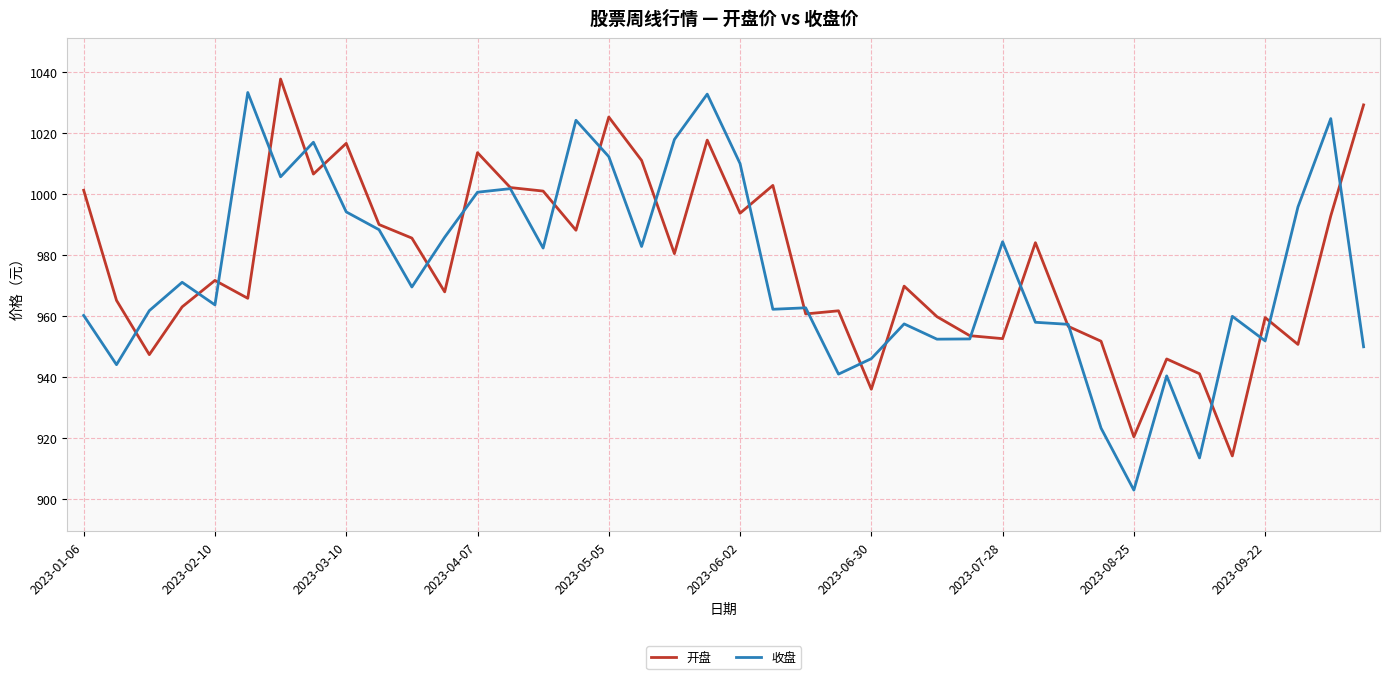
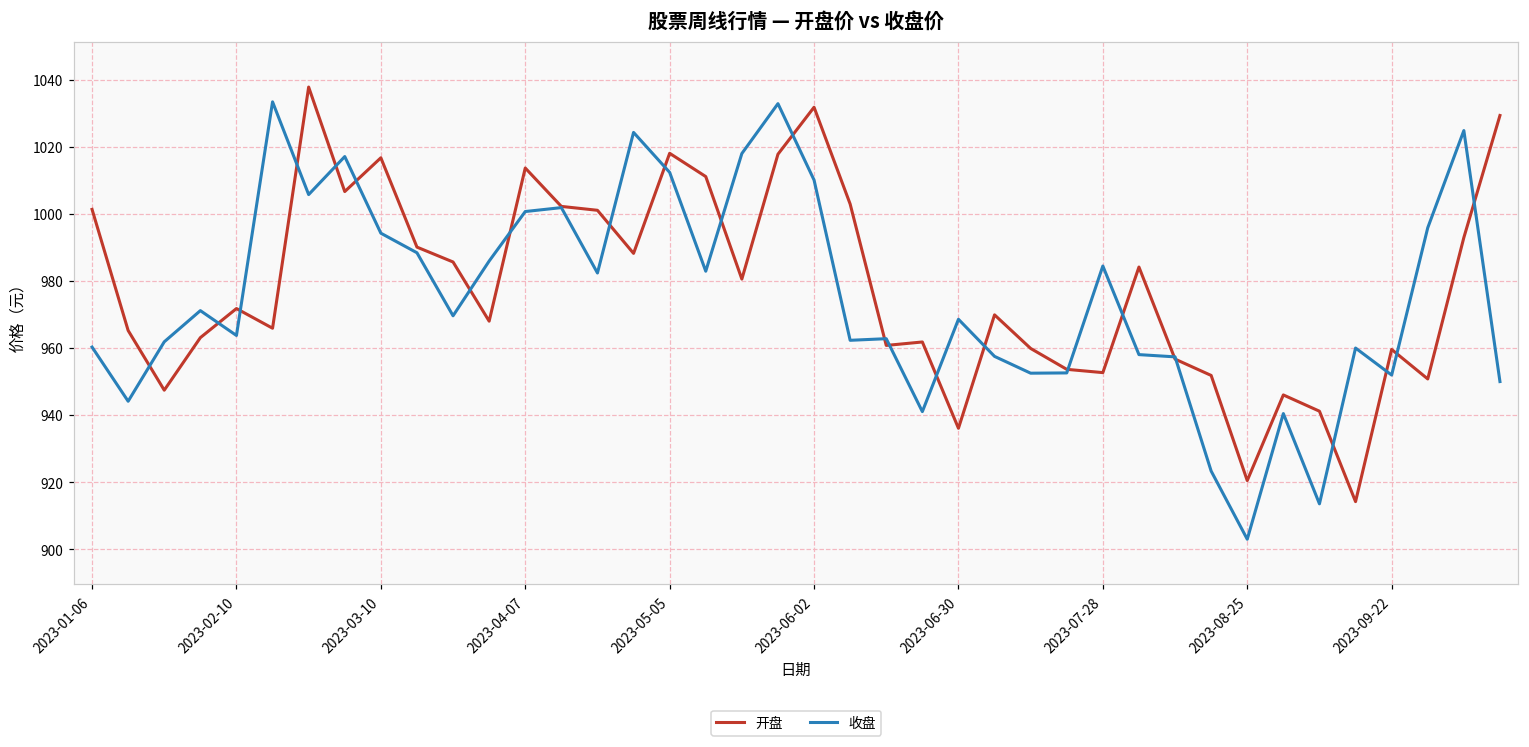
开盘, 2023-05-05: 1025 -> 1018
开盘, 2023-06-02: 994 -> 1032
收盘, 2023-06-30: 946 -> 969
